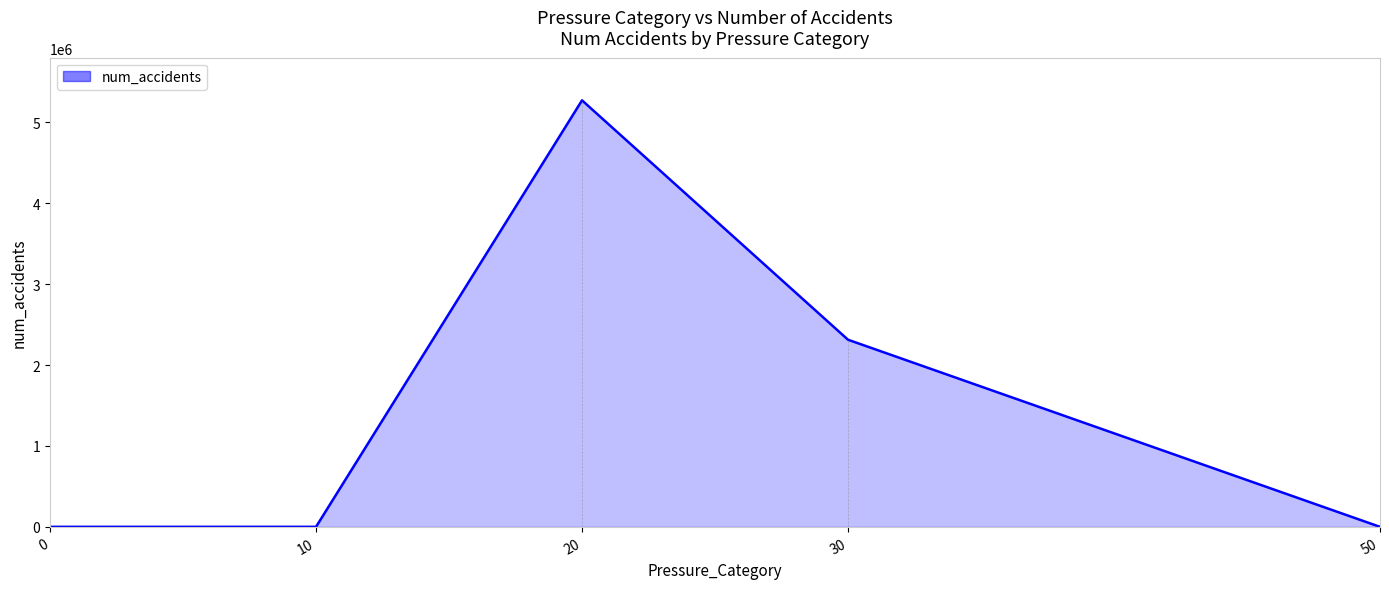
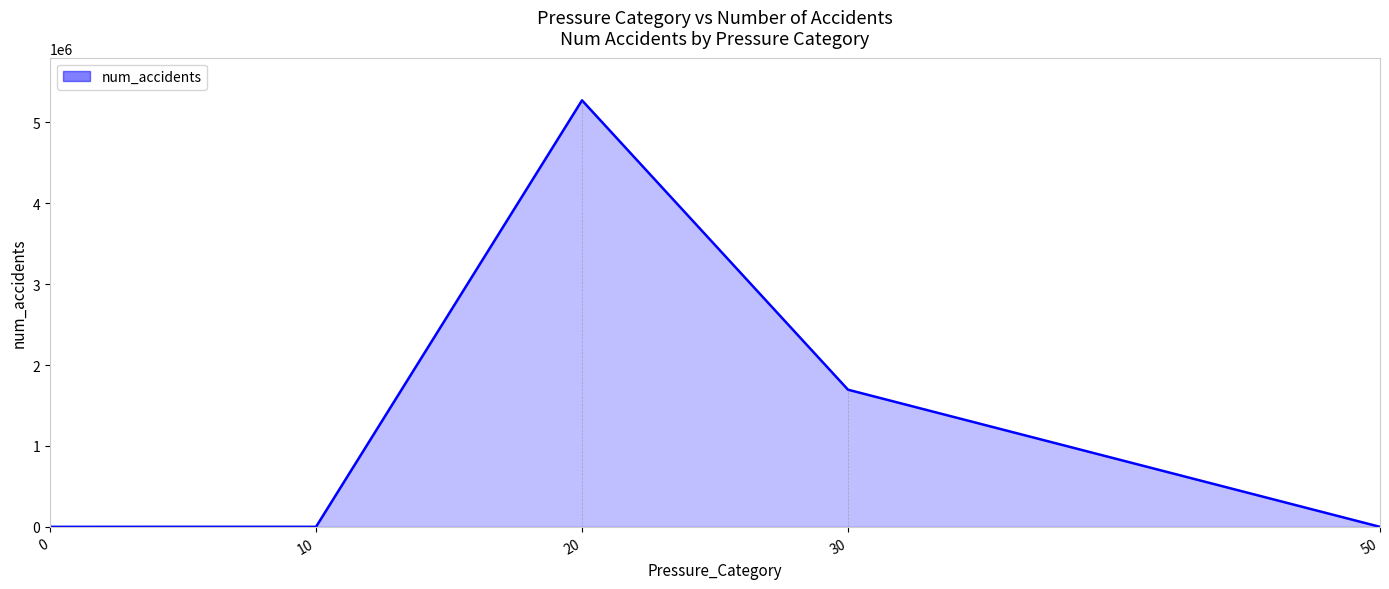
num_accidents, 30: 2300000 -> 1700000
